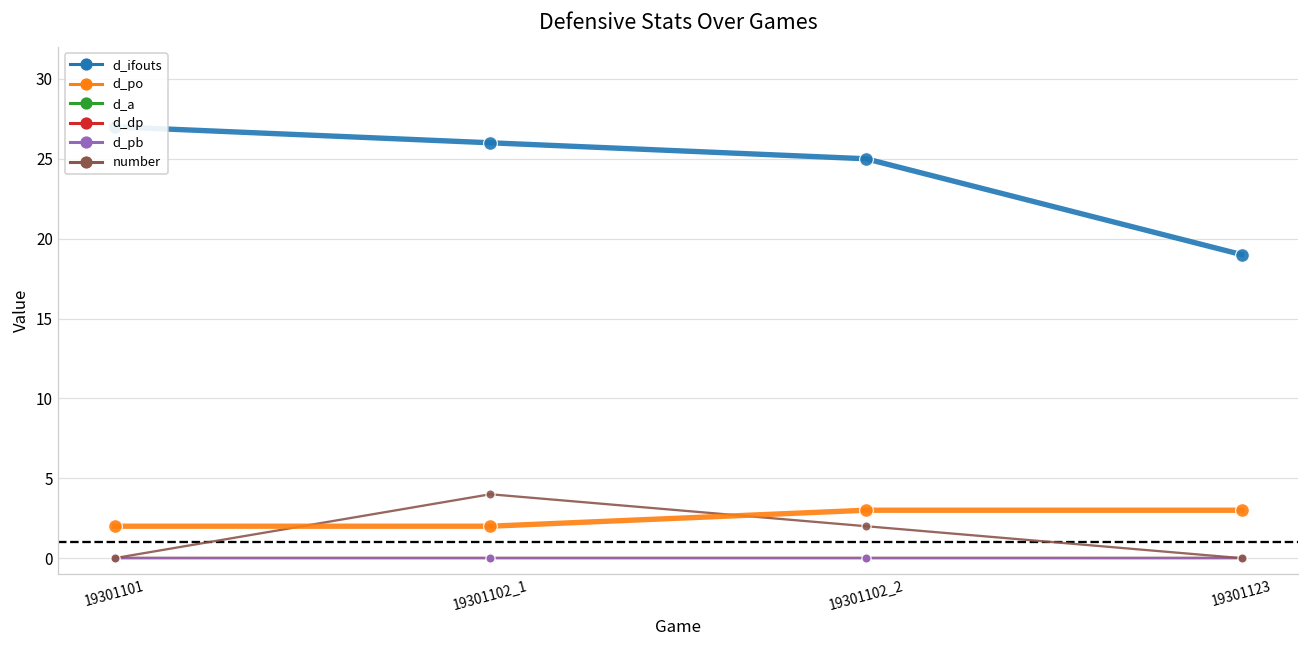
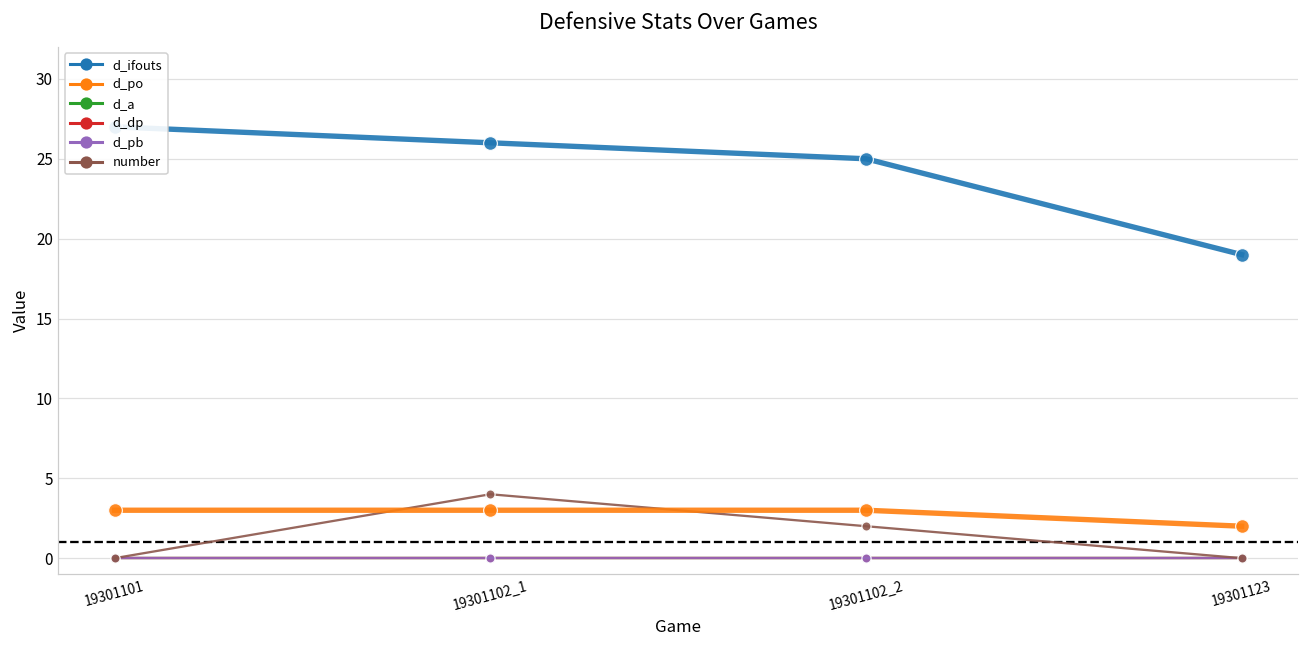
d_po, 19301101: 2 -> 3
d_po, 19301102_1: 2 -> 3
d_po, 19301123: 3 -> 2
